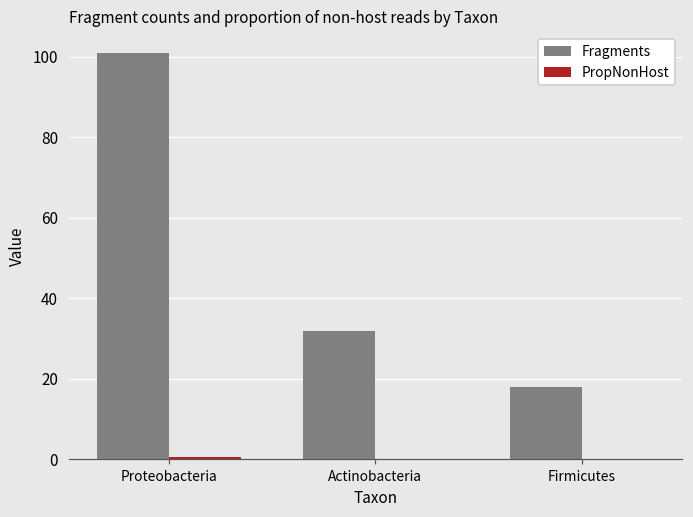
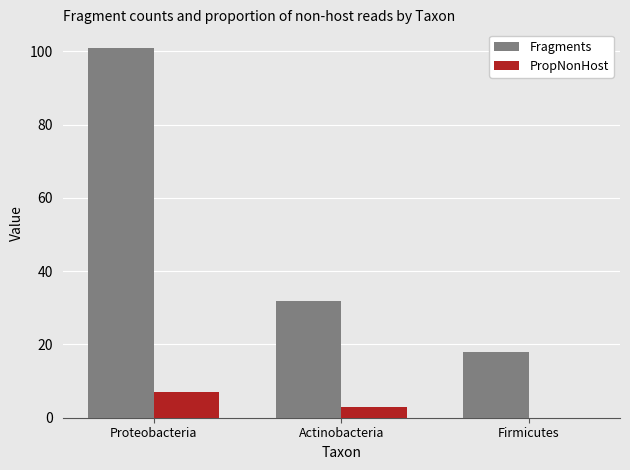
PropNonHost, Proteobacteria: 1 -> 7
PropNonHost, Actinobacteria: 0 -> 3
